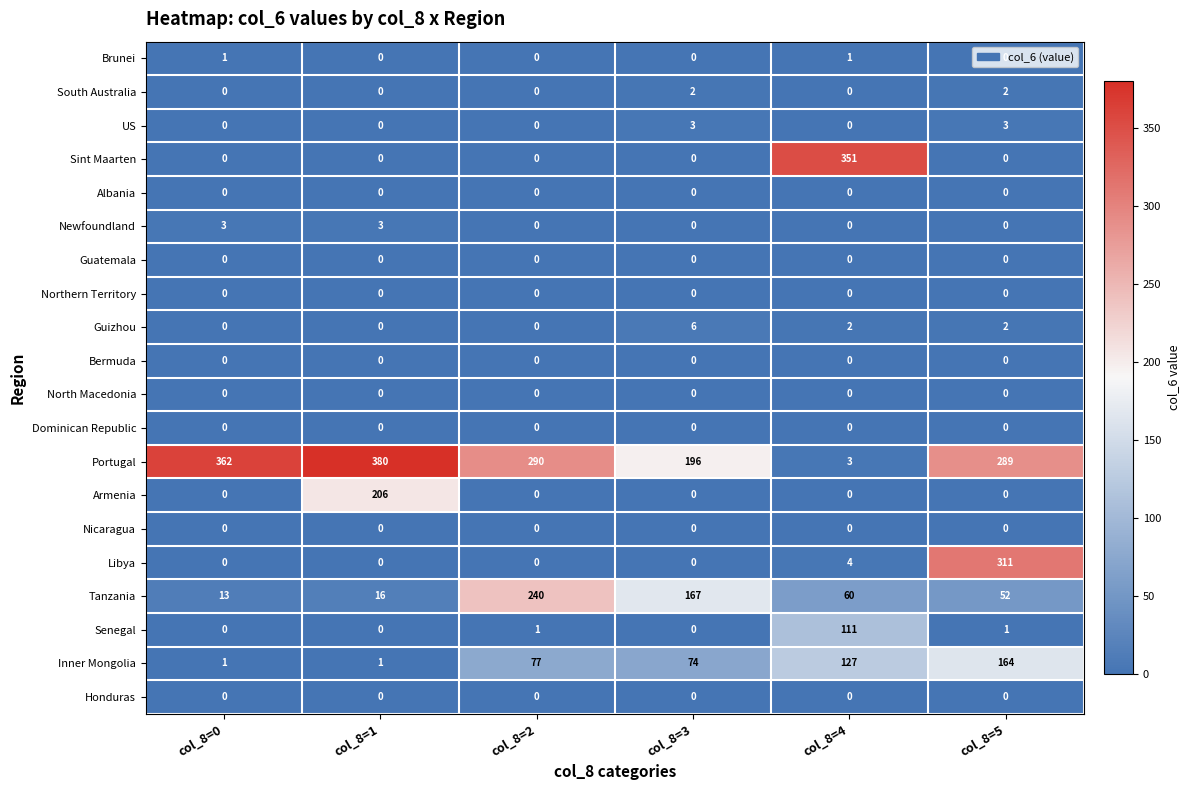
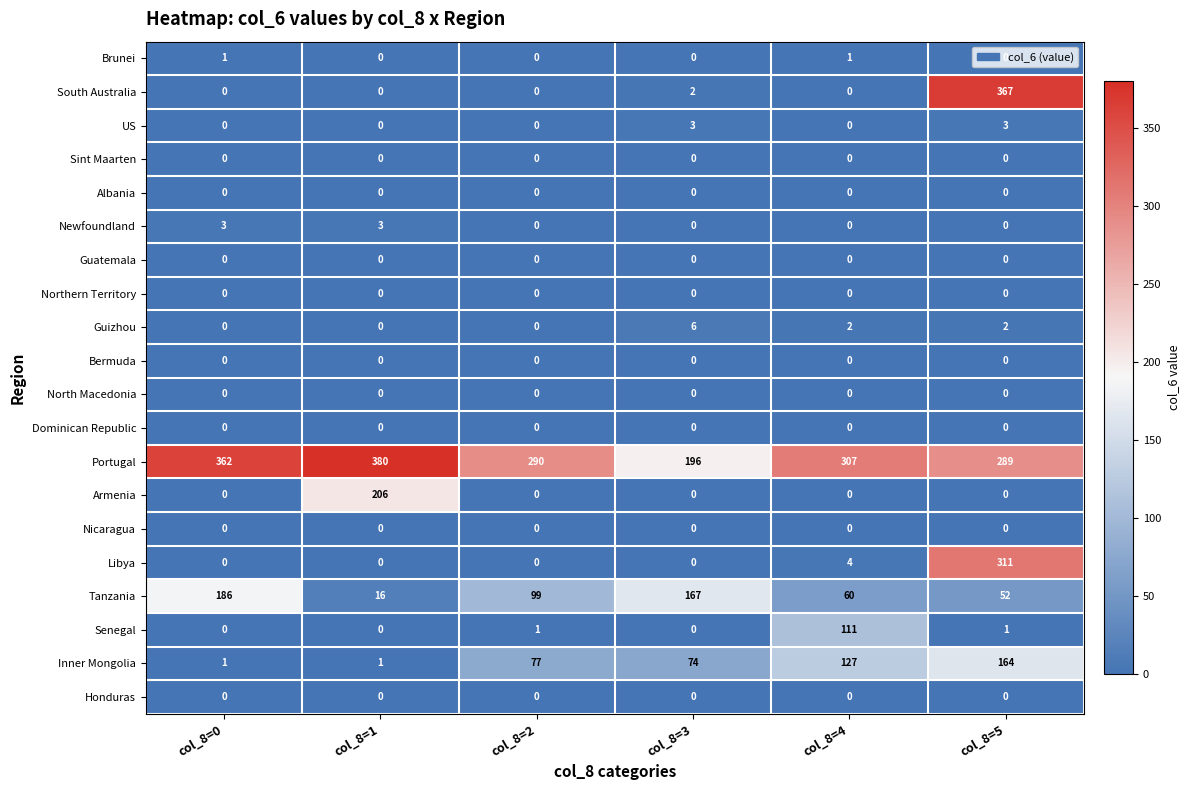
South Australia, col_8=5: 2 -> 367
Sint Maarten, col_8=4: 351 -> 0
Portugal, col_8=4: 3 -> 307
Tanzania, col_8=0: 13 -> 186
Tanzania, col_8=2: 240 -> 99
